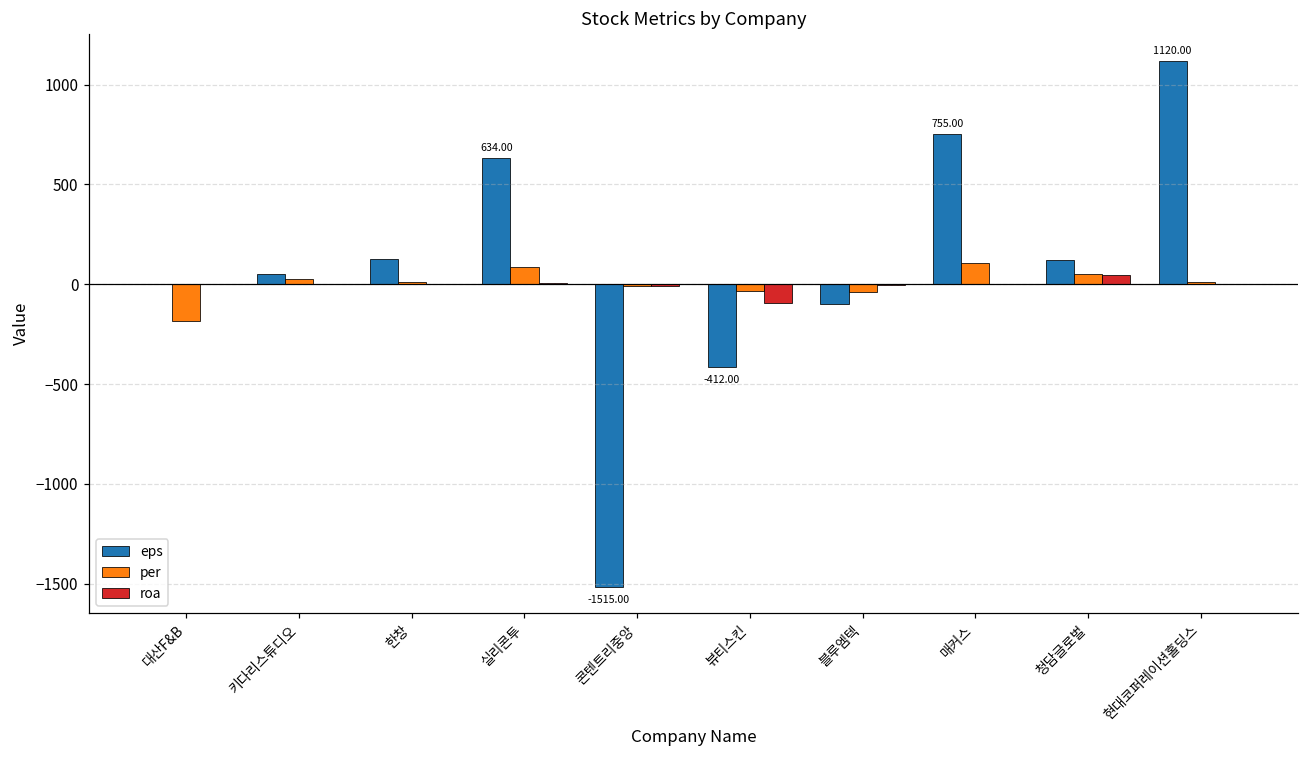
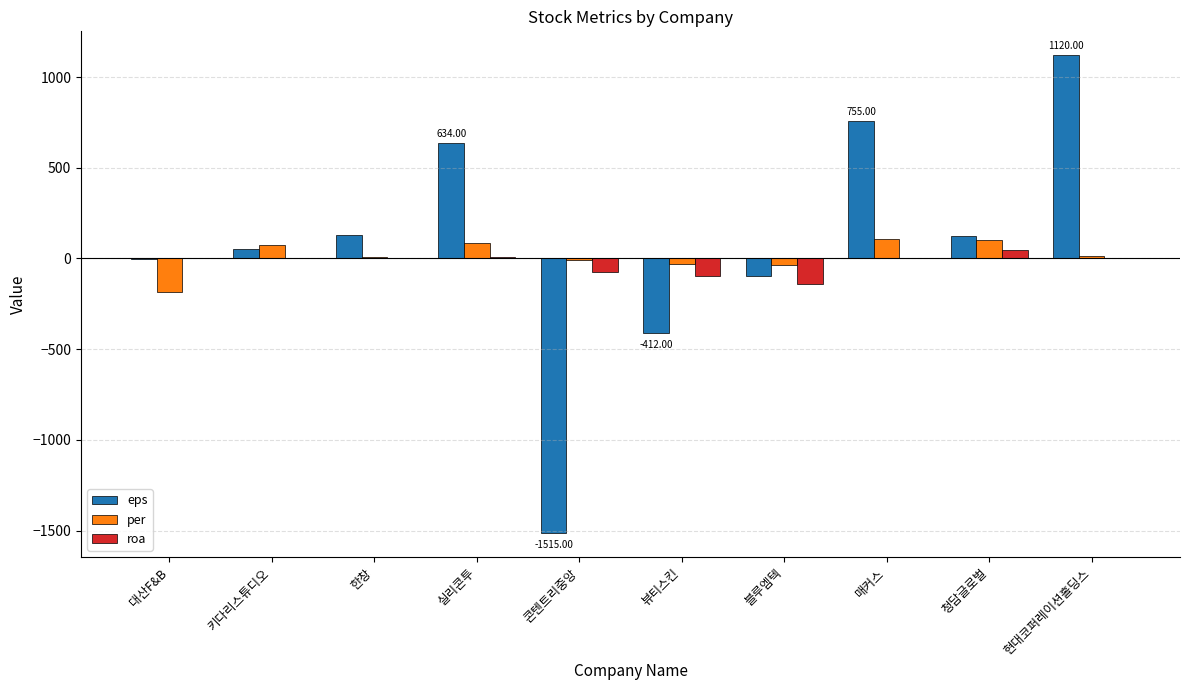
per, 키다리스튜디오: 30 -> 70
roa, 콘텐트리중앙: -10 -> -70
roa, 블루엠텍: 0 -> -140
per, 청담글로벌: 50 -> 100
